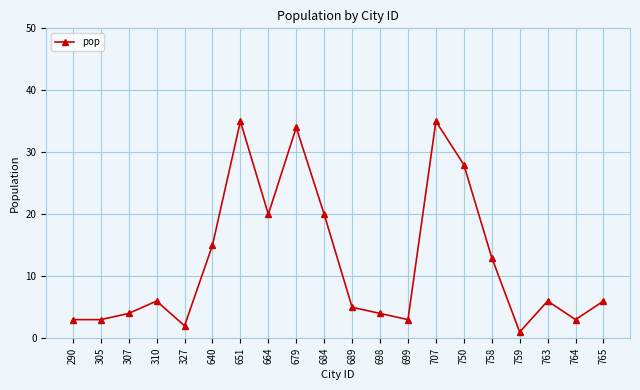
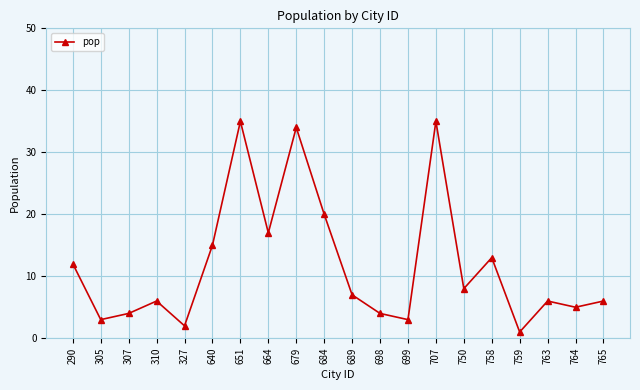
290: 3 -> 12
664: 20 -> 17
689: 5 -> 7
750: 28 -> 8
764: 3 -> 5
